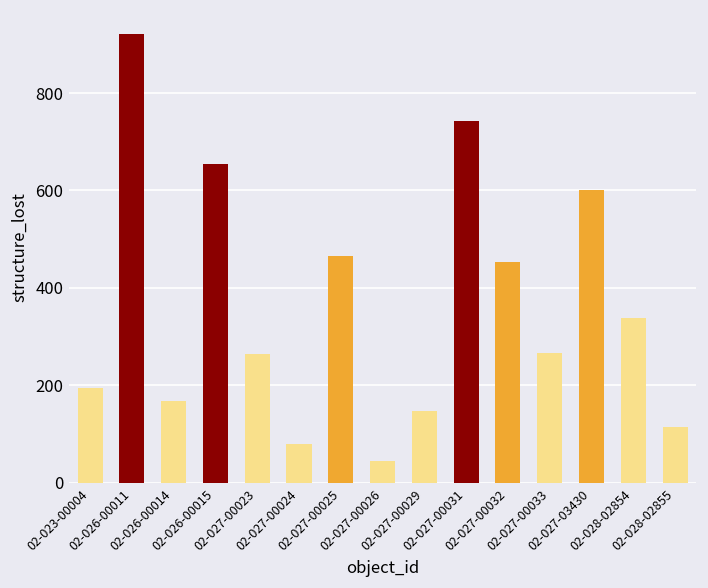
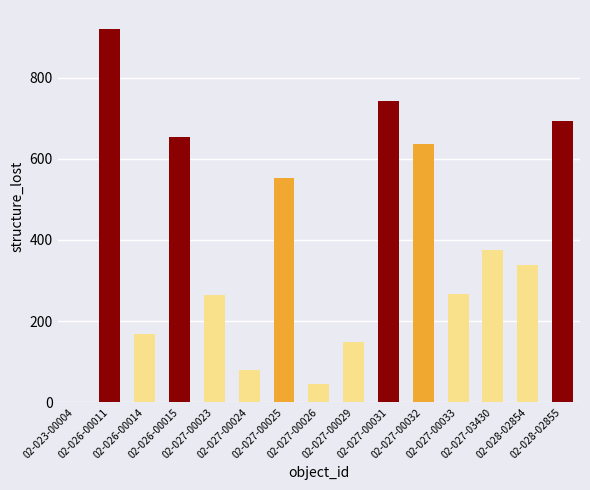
02-023-00004: 200 -> 0
02-027-00025: 470 -> 550
02-027-00032: 450 -> 640
02-027-03430: 600 -> 380
02-028-02855: 120 -> 690
